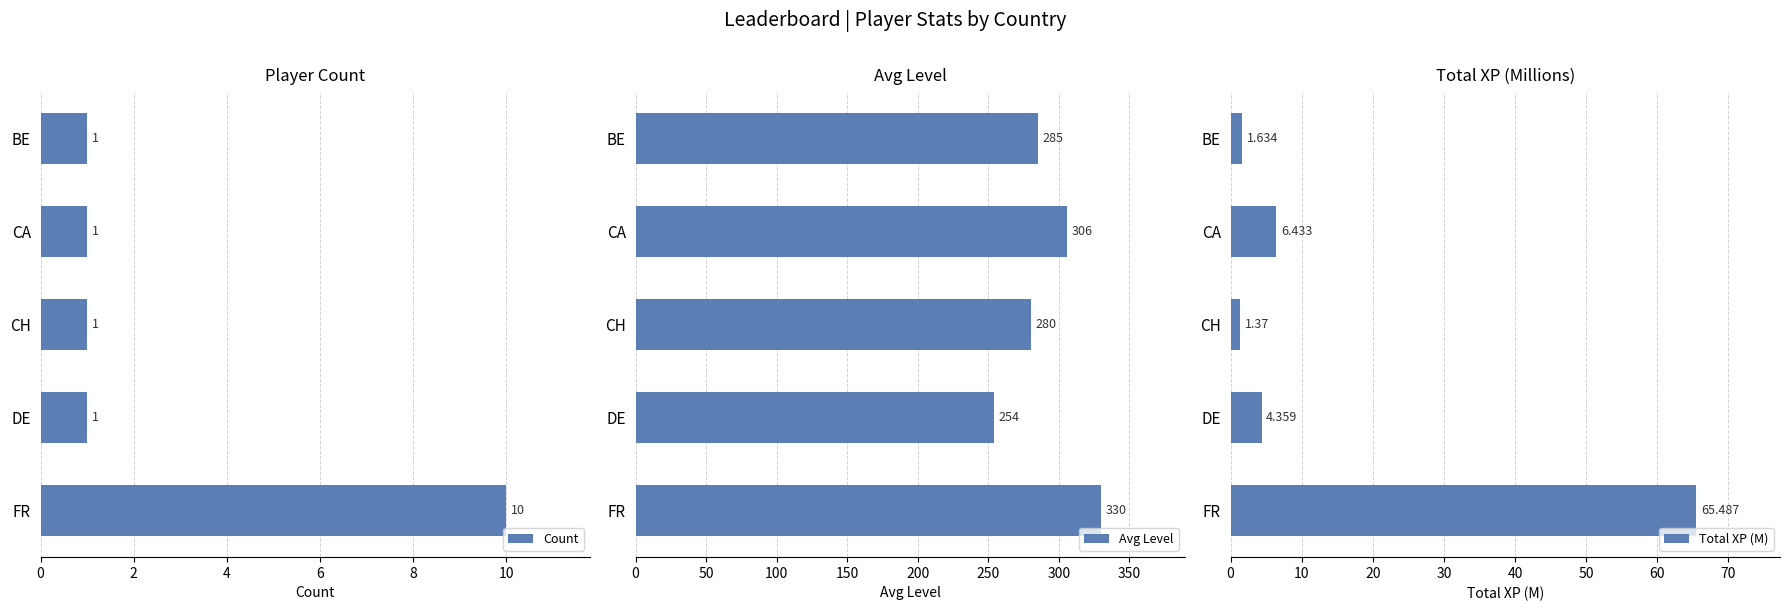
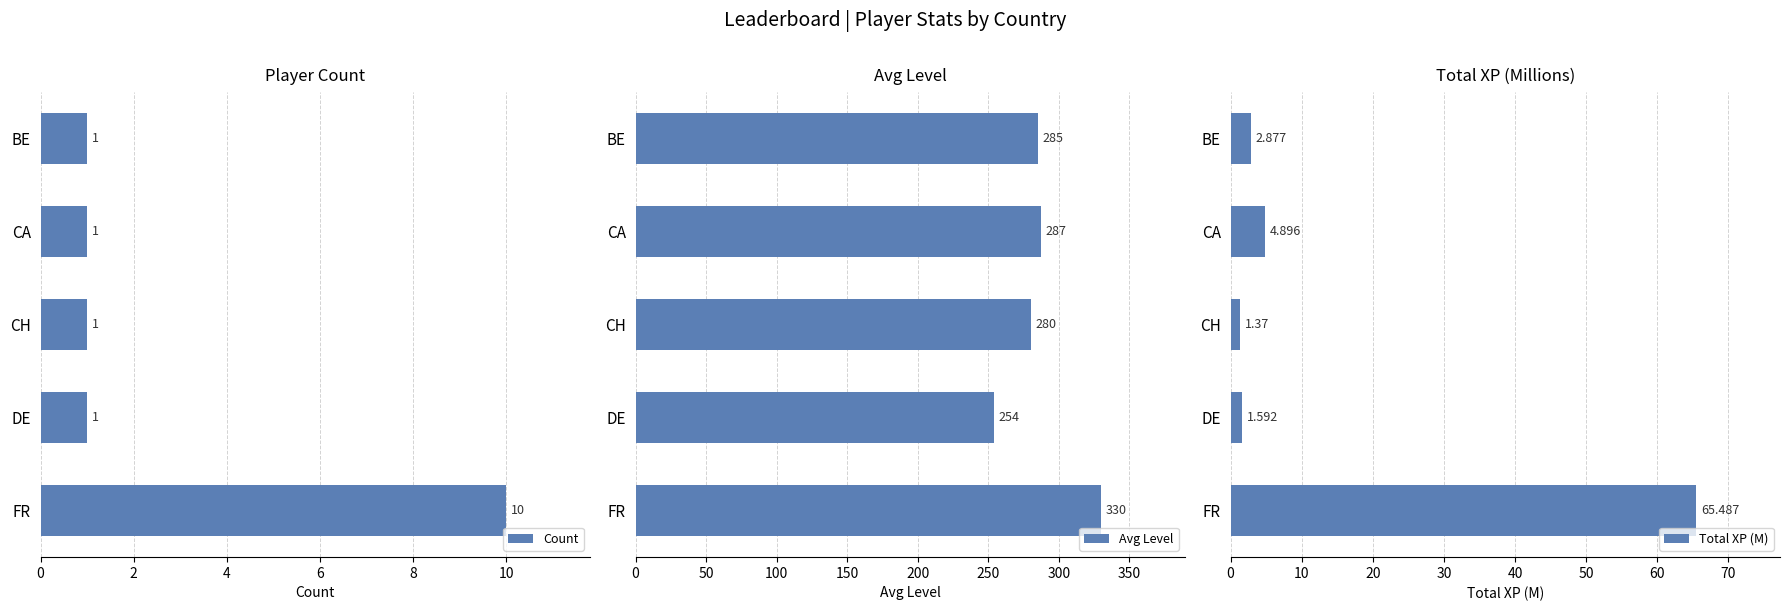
Avg Level, CA: 306 -> 287
Total XP (Millions), BE: 1.634 -> 2.877
Total XP (Millions), CA: 6.433 -> 4.896
Total XP (Millions), DE: 4.359 -> 1.592
